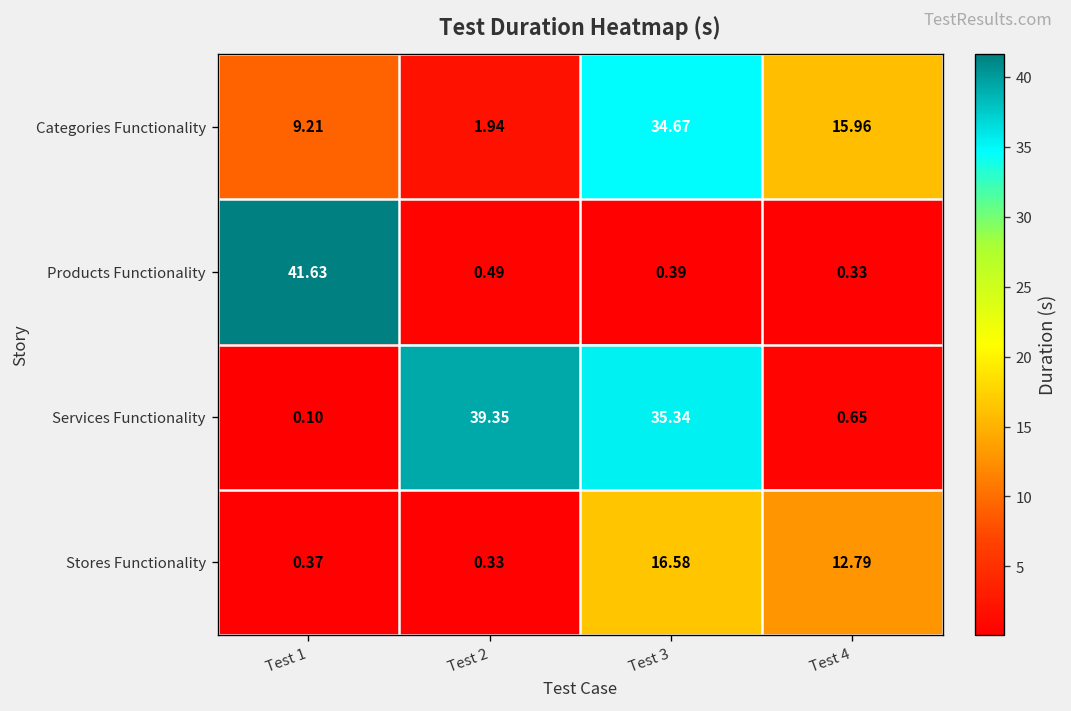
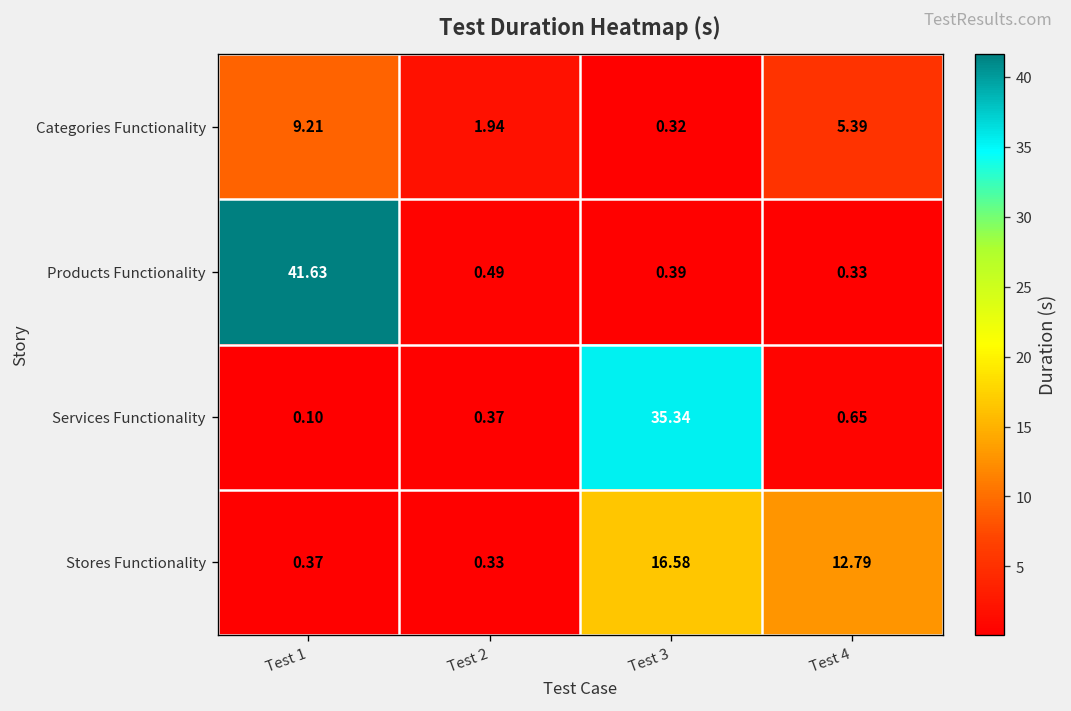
Categories Functionality, Test 3: 34.67 -> 0.32
Categories Functionality, Test 4: 15.96 -> 5.39
Services Functionality, Test 2: 39.35 -> 0.37
